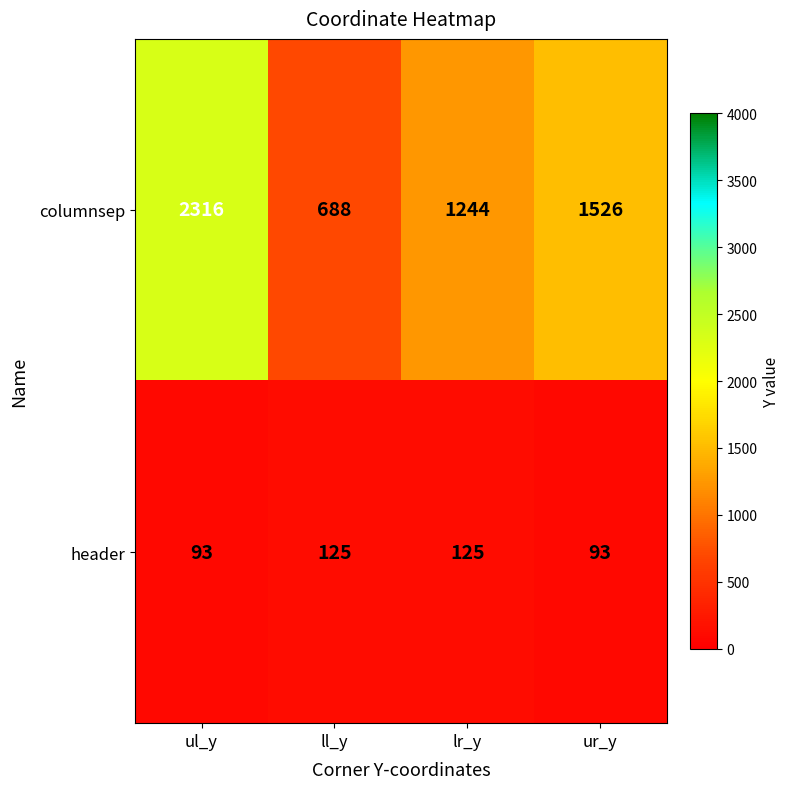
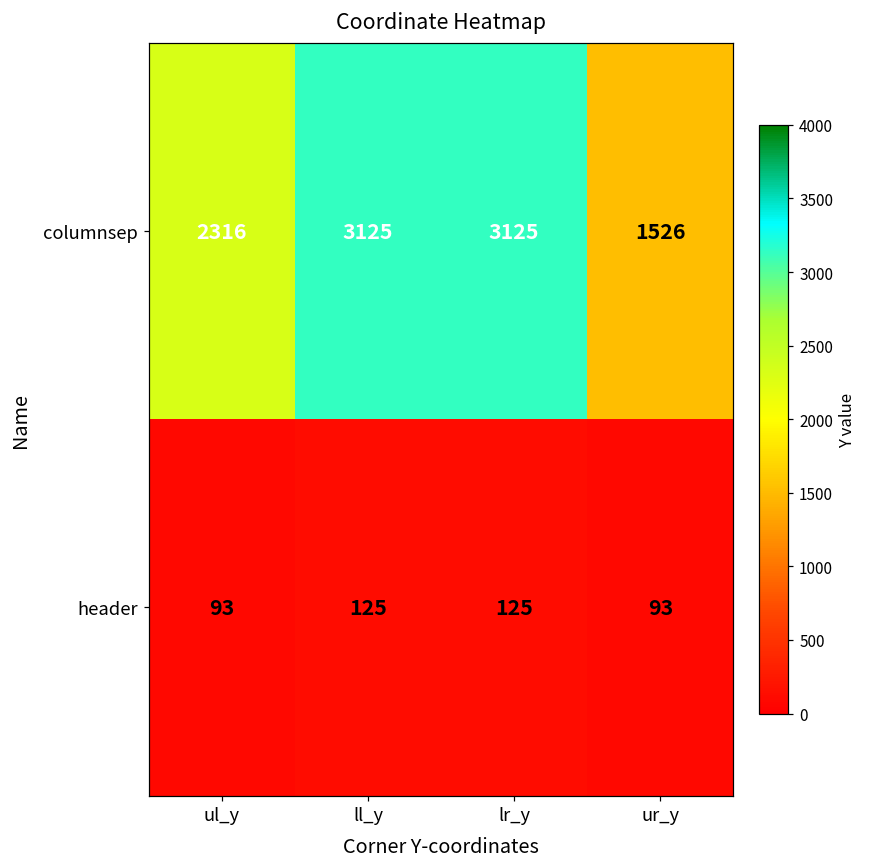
columnsep, ll_y: 688 -> 3125
columnsep, lr_y: 1244 -> 3125
